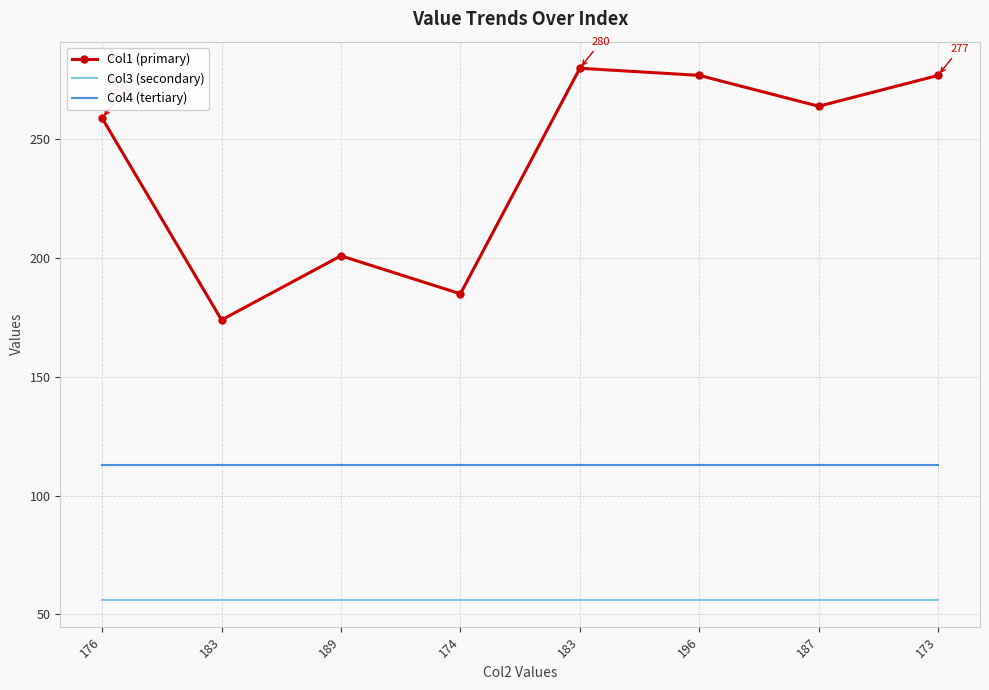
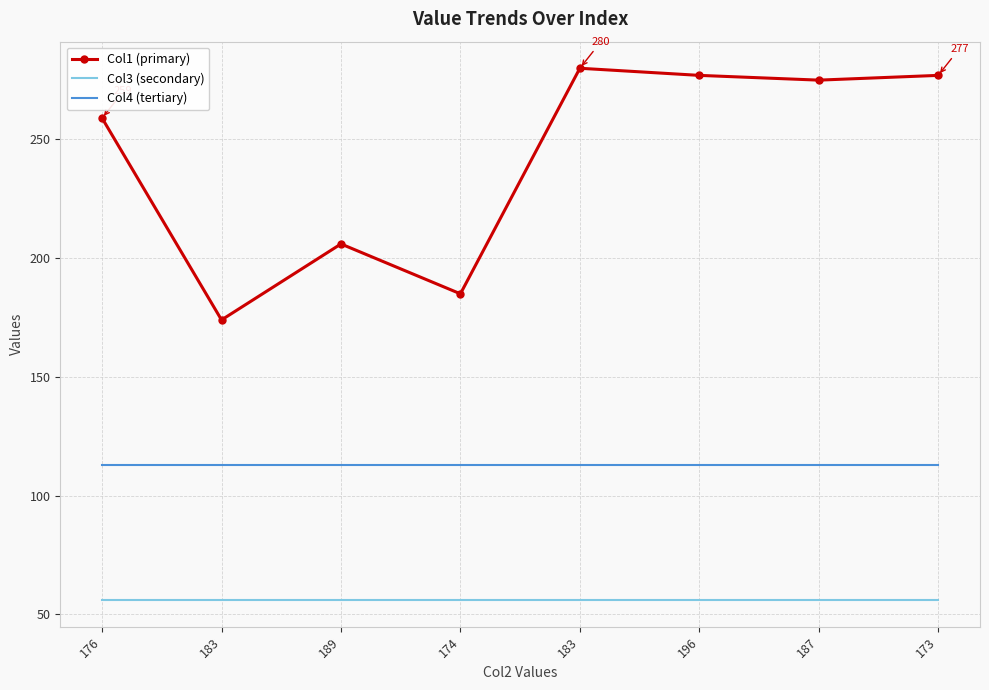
Col1 (primary), 189: 201 -> 206
Col1 (primary), 187: 264 -> 275
